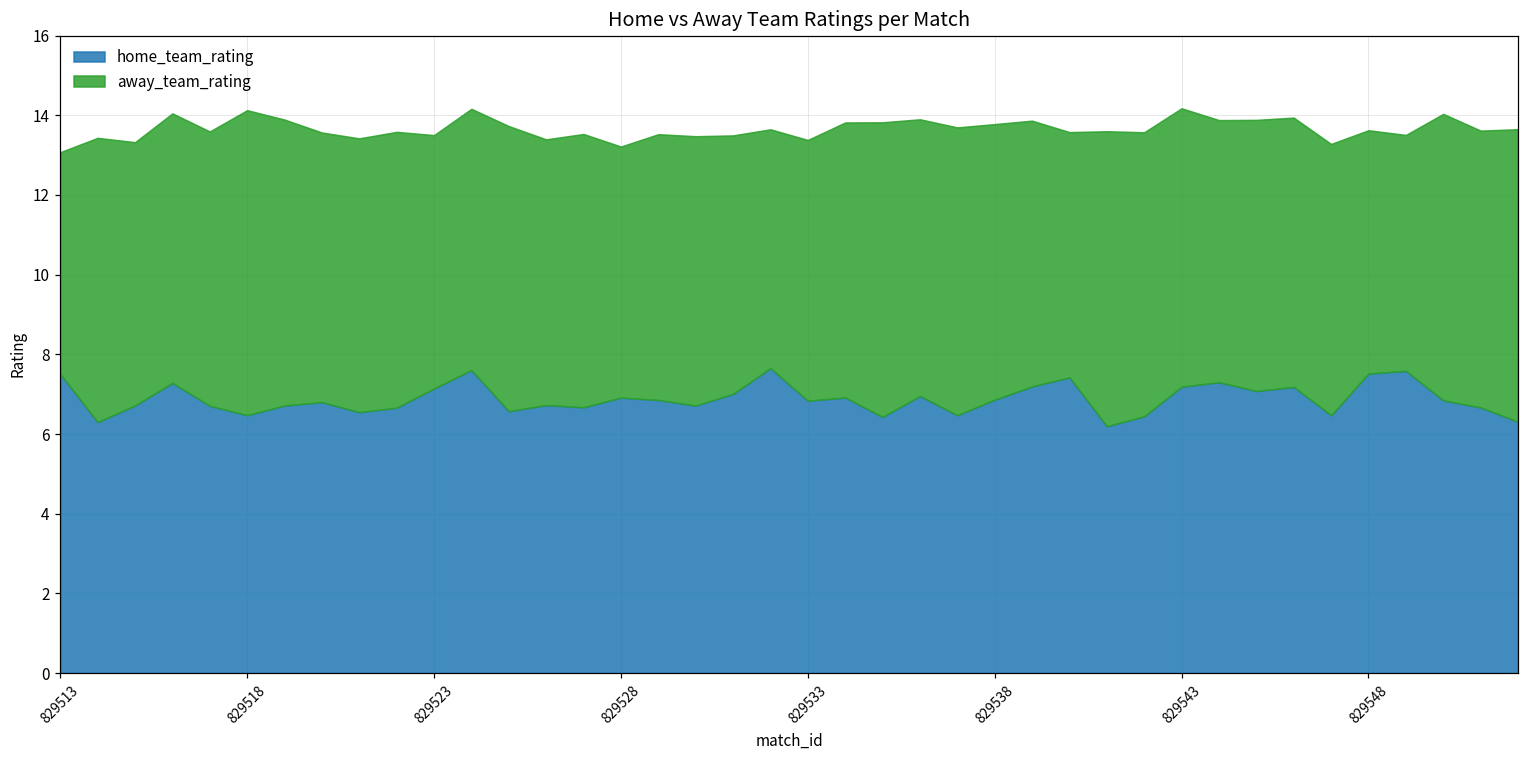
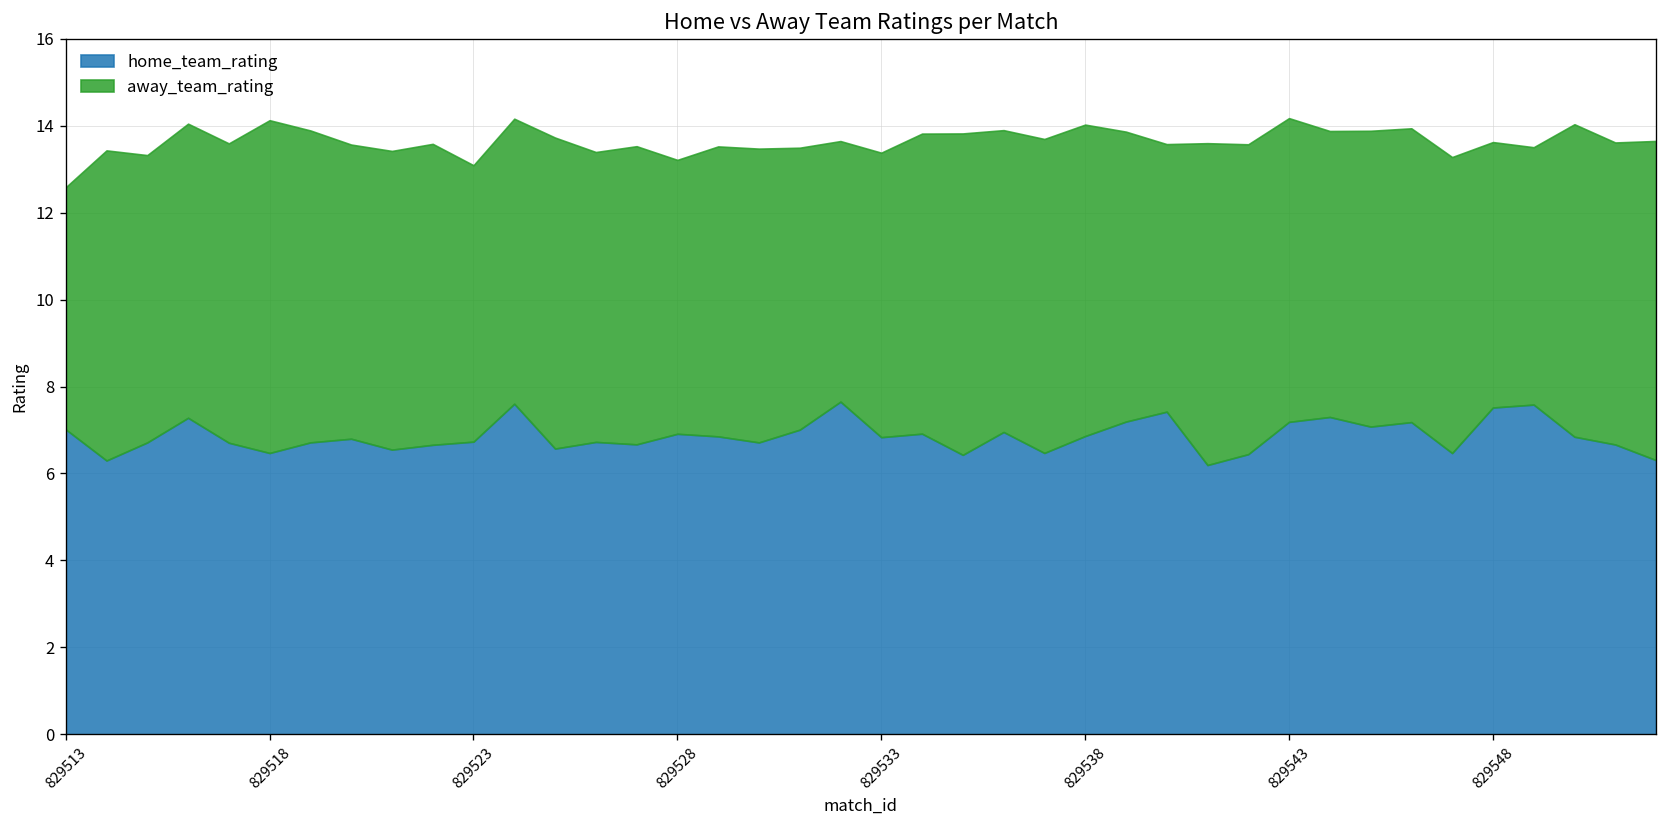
home_team_rating, 829513: 7.5 -> 7.0
home_team_rating, 829523: 7.1 -> 6.7
away_team_rating, 829538: 6.9 -> 7.2
